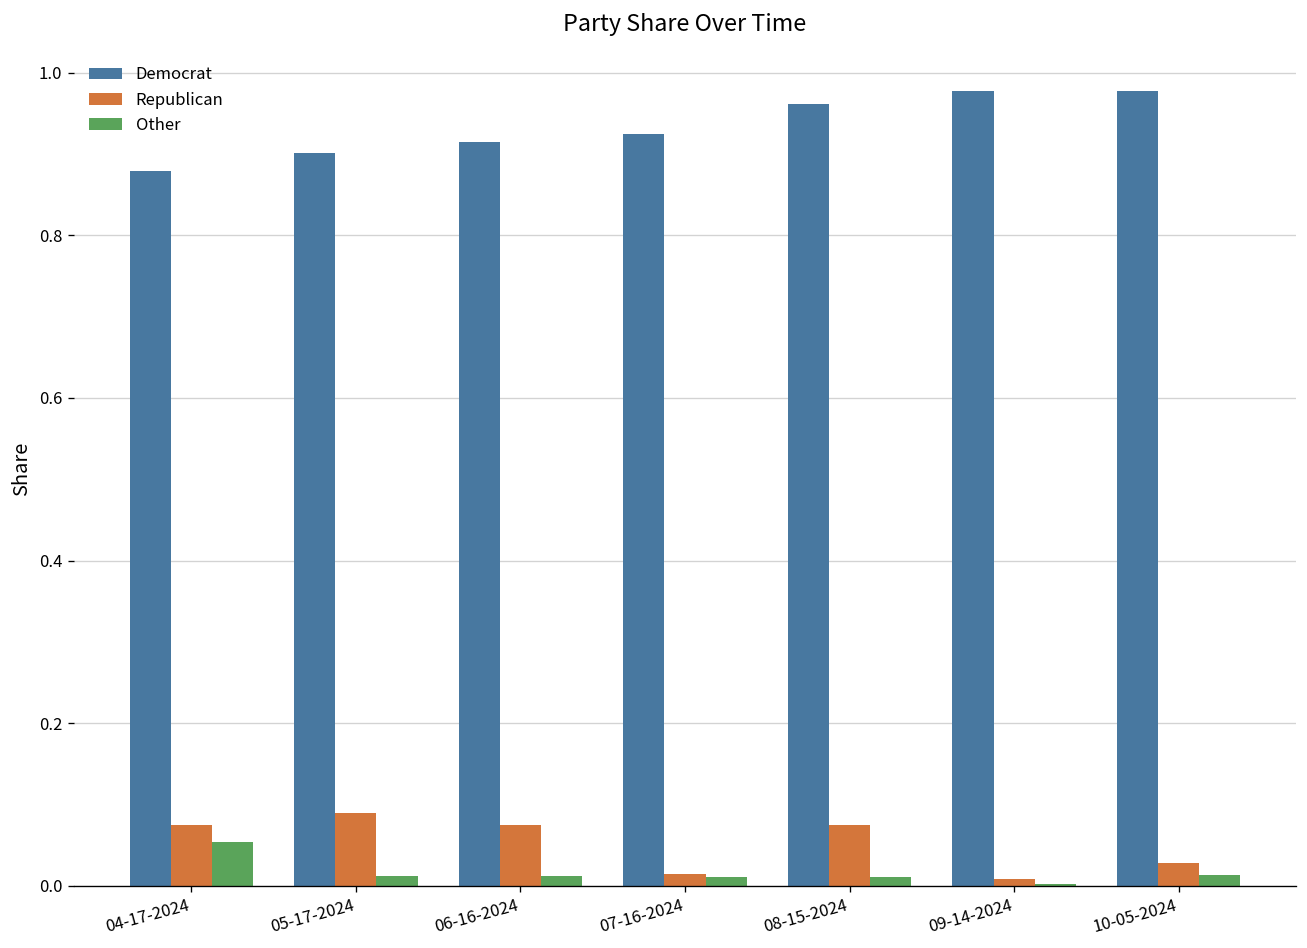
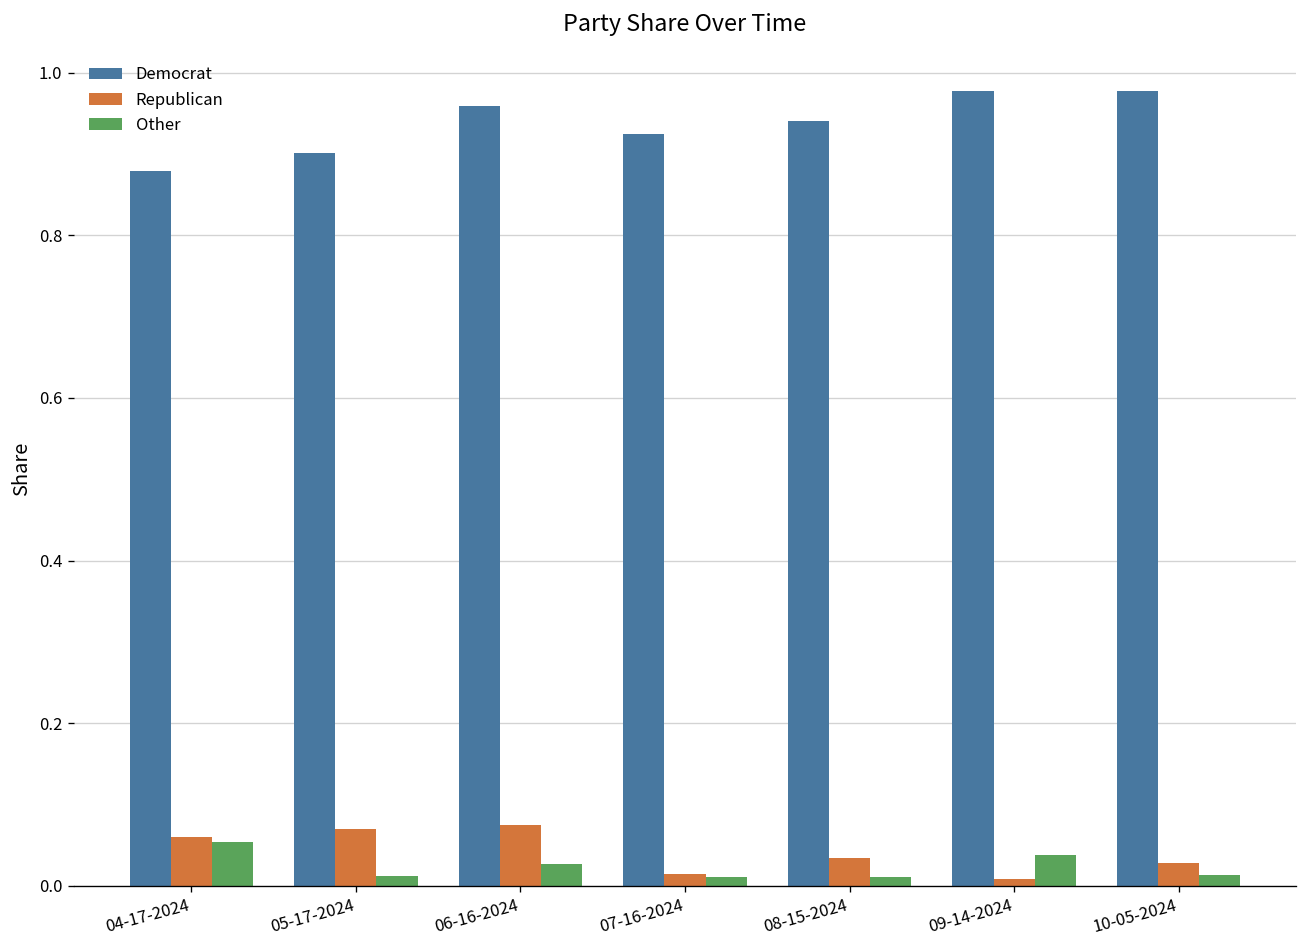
Republican, 04-17-2024: 0.08 -> 0.06
Republican, 05-17-2024: 0.09 -> 0.07
Democrat, 06-16-2024: 0.92 -> 0.96
Other, 06-16-2024: 0.01 -> 0.03
Democrat, 08-15-2024: 0.96 -> 0.94
Republican, 08-15-2024: 0.08 -> 0.03
Other, 09-14-2024: 0.00 -> 0.04
